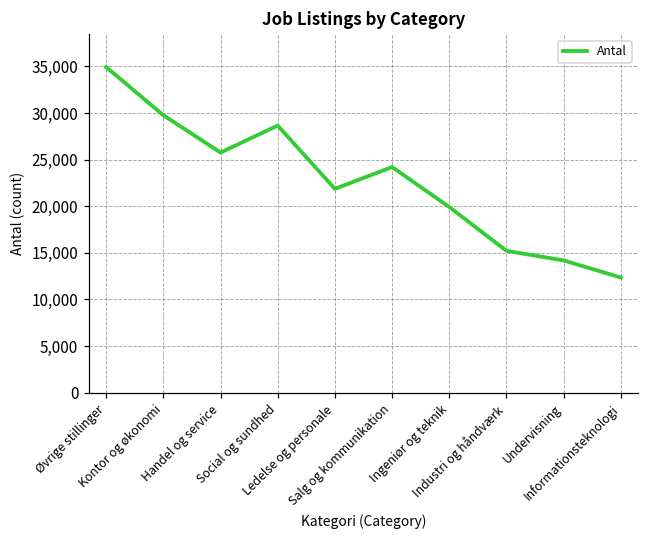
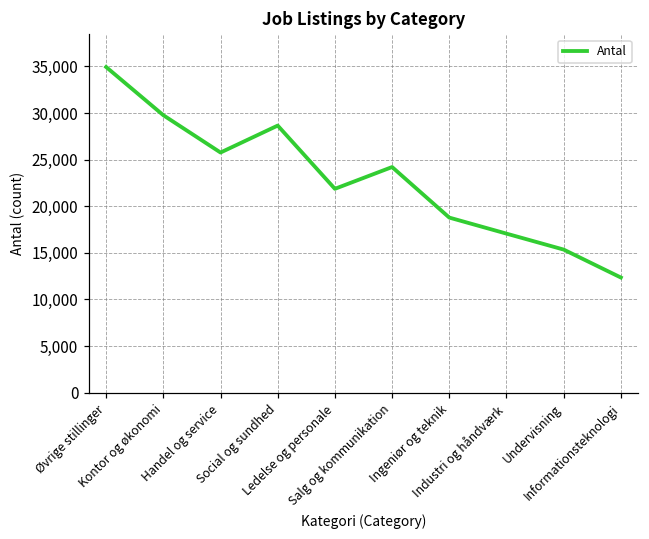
Ingeniør og teknik: 20,000 -> 19,000
Industri og håndværk: 15,000 -> 17,000
Undervisning: 14,000 -> 15,000
